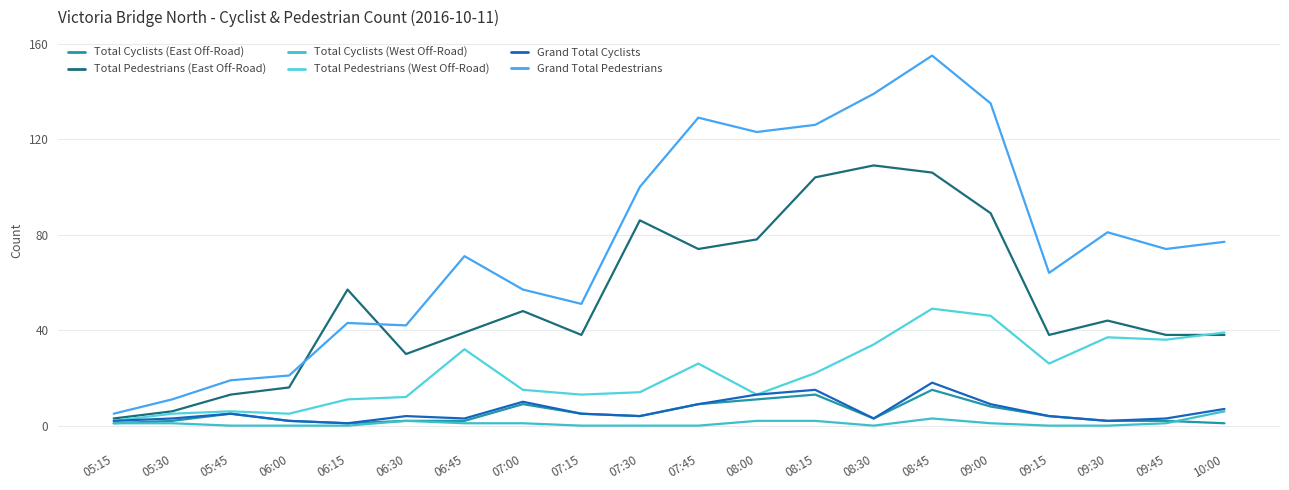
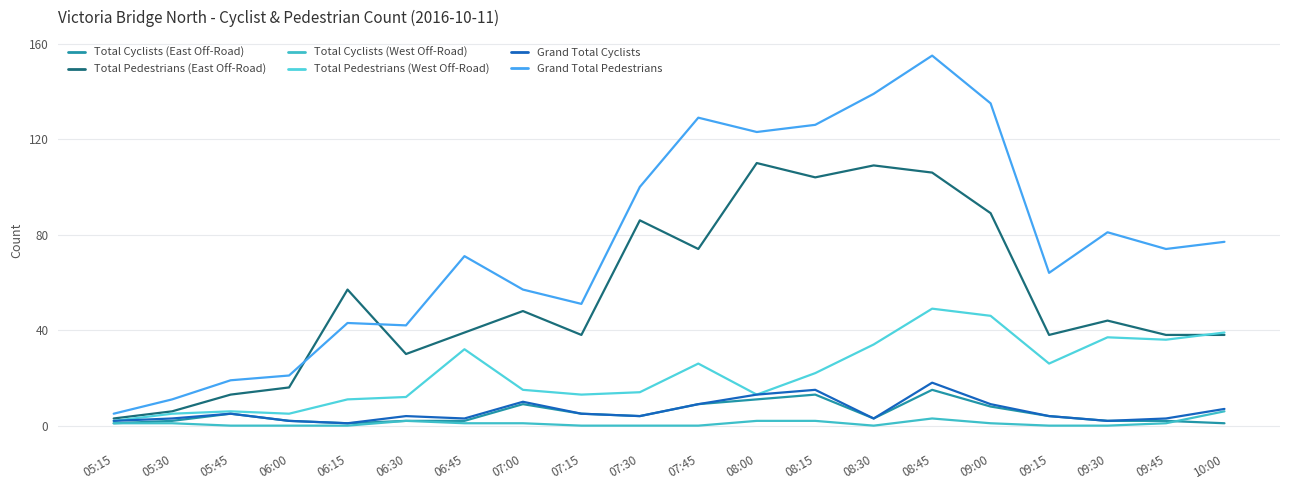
Total Pedestrians (East Off-Road), 08:00: 78 -> 110
